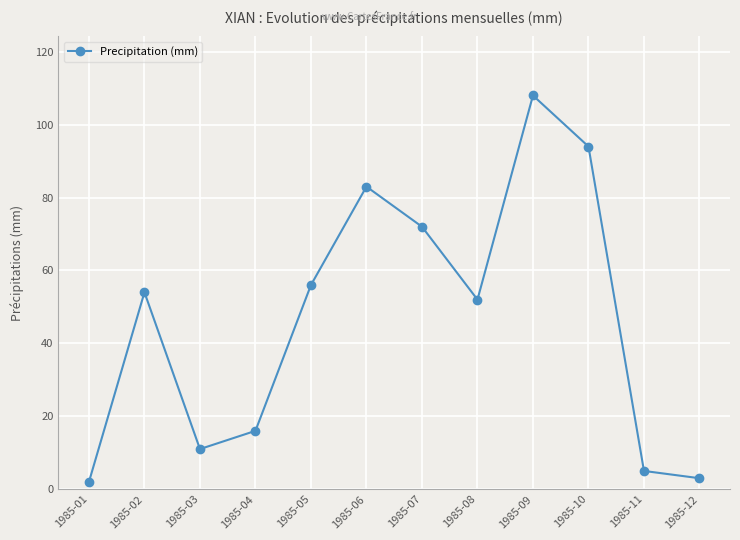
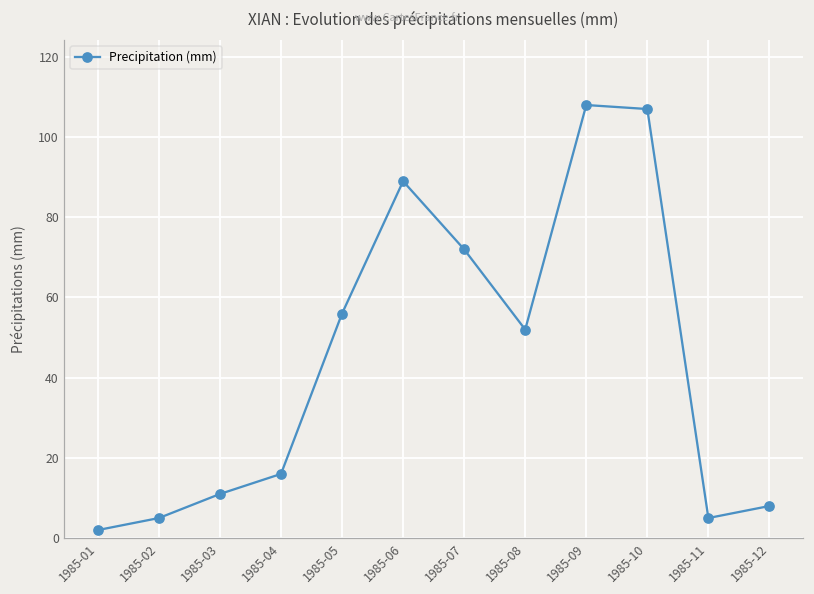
1985-02: 54 -> 5
1985-06: 83 -> 89
1985-10: 94 -> 107
1985-12: 3 -> 8
